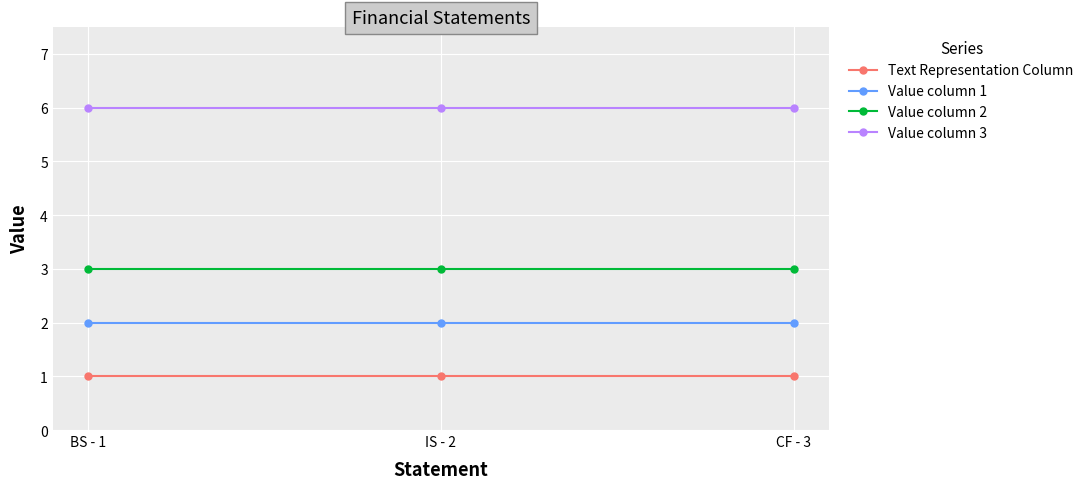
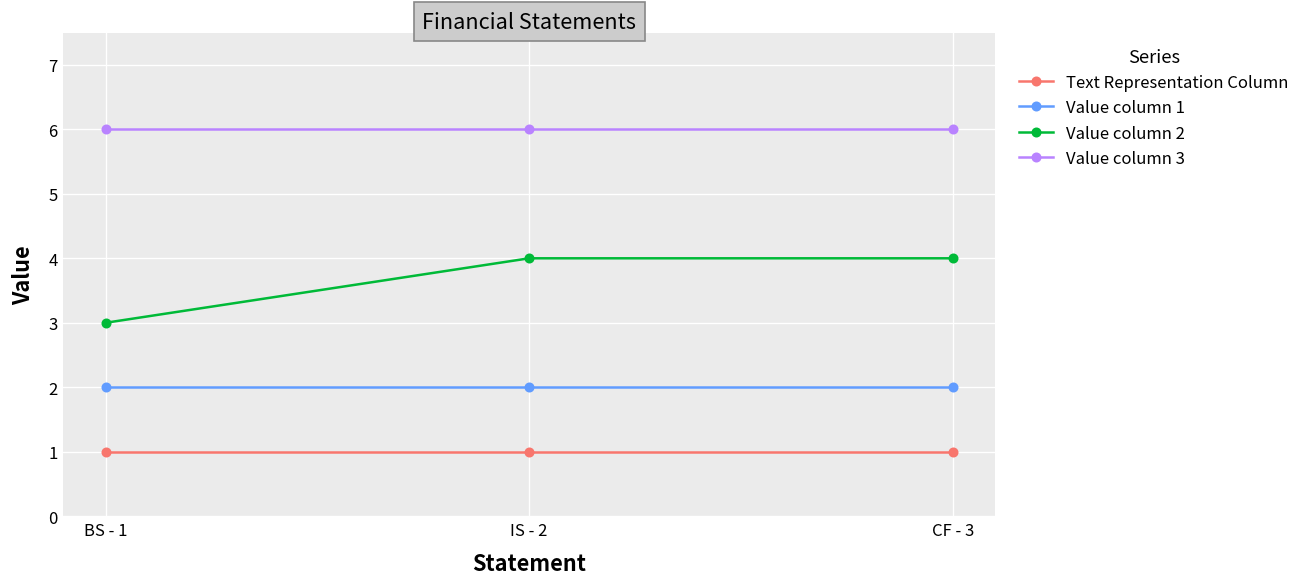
Value column 2, IS - 2: 3 -> 4
Value column 2, CF - 3: 3 -> 4
